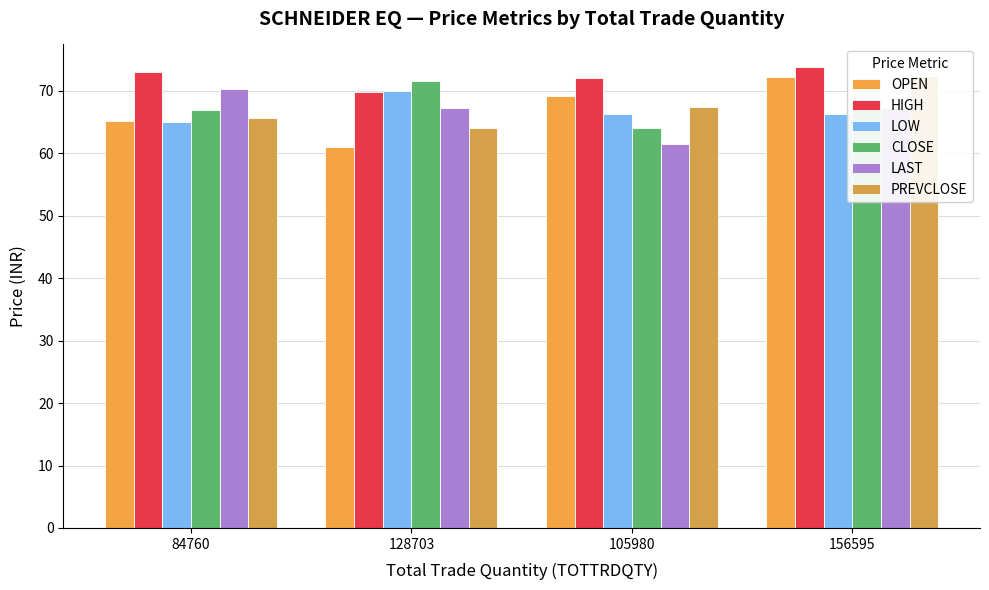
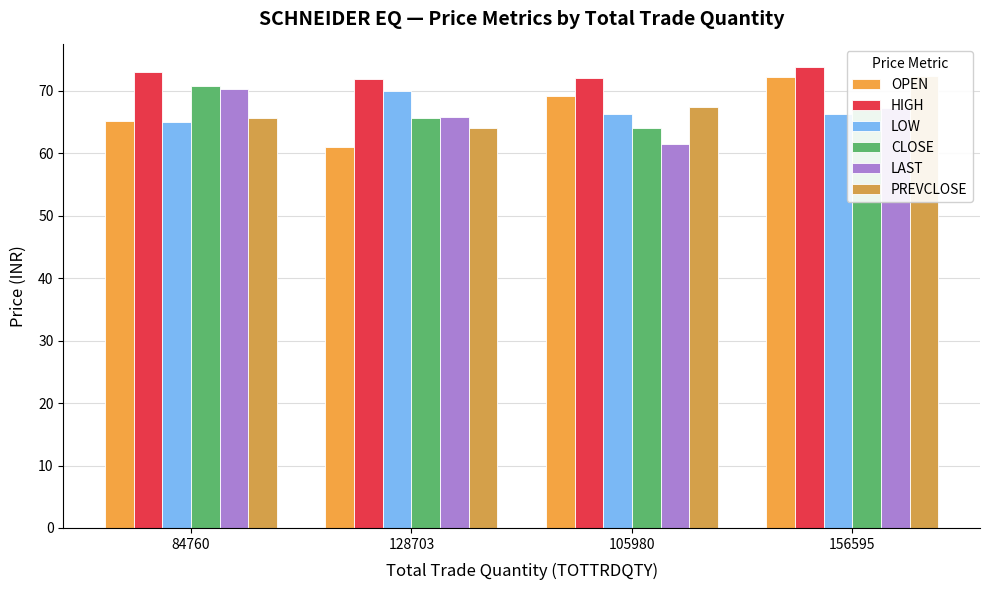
CLOSE, 84760: 67 -> 71
HIGH, 128703: 70 -> 72
CLOSE, 128703: 72 -> 66
LAST, 128703: 67 -> 66
